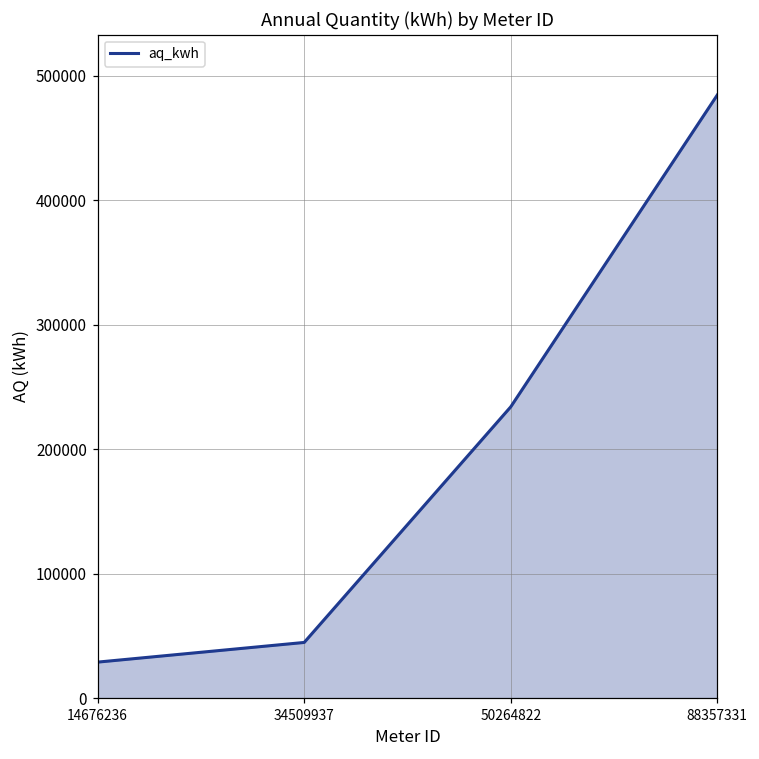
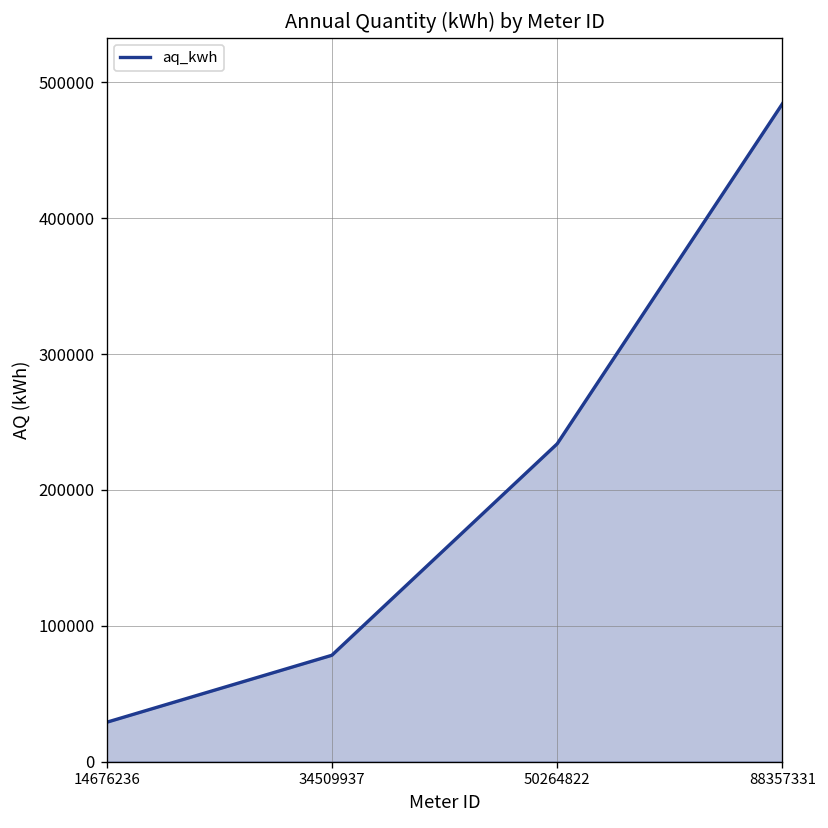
34509937: 45000 -> 78000
